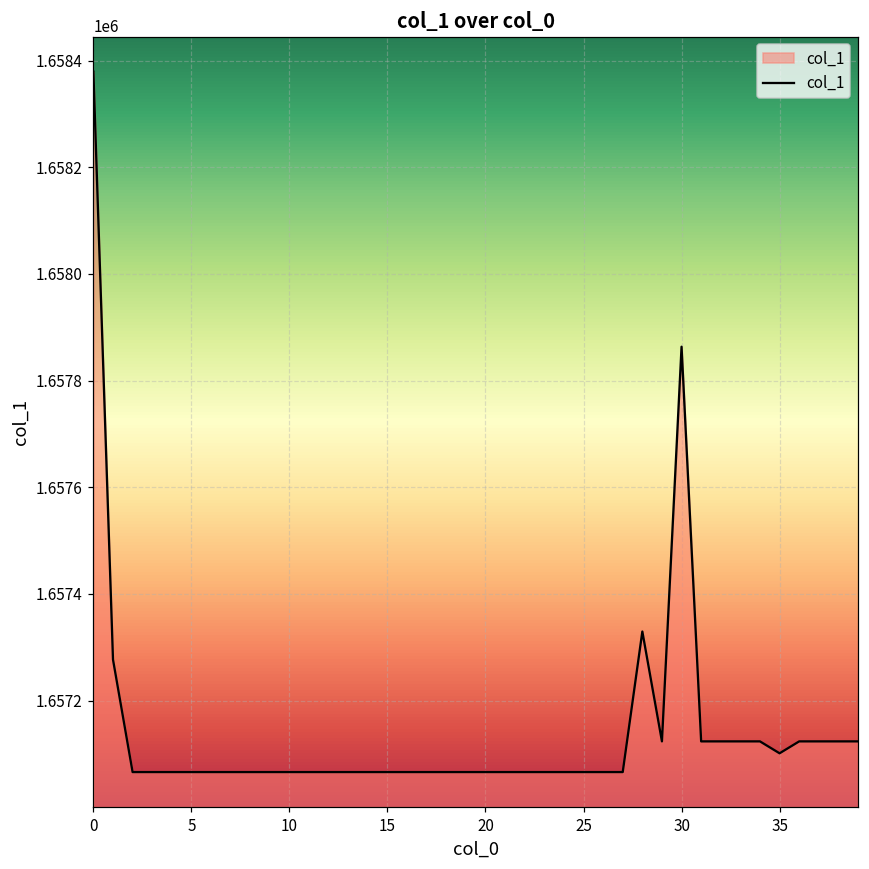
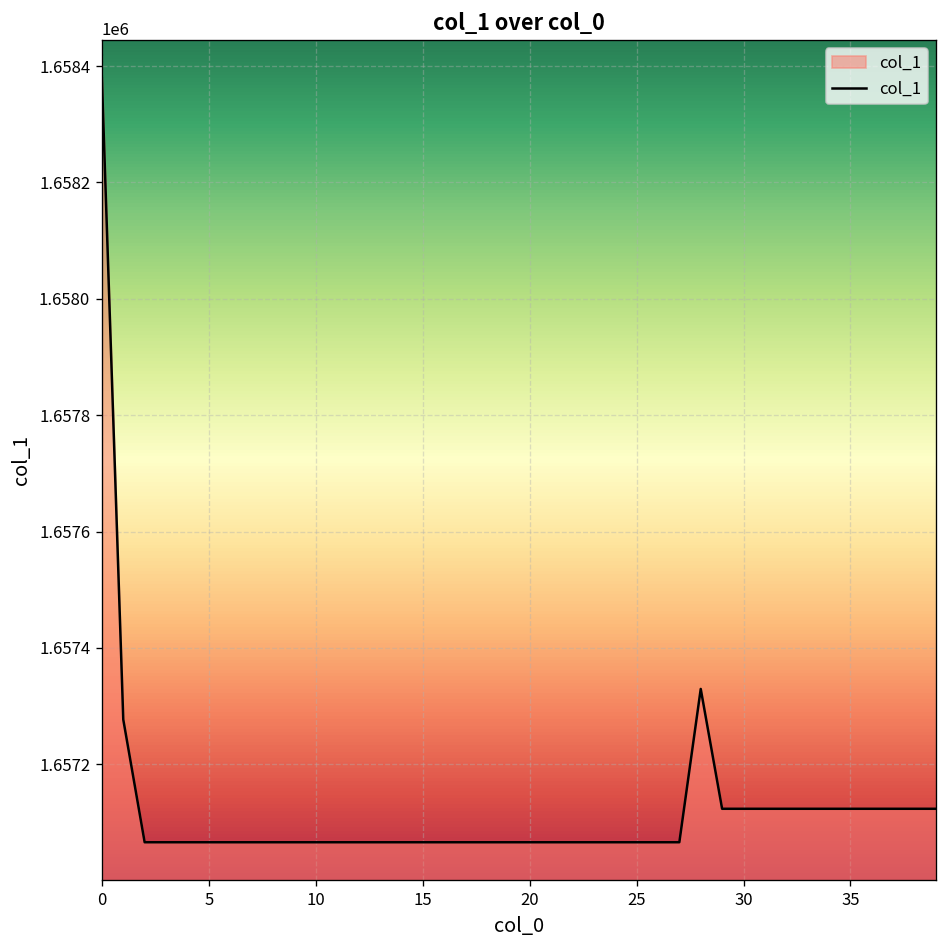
30: 1657860 -> 1657120
35: 1657100 -> 1657120
